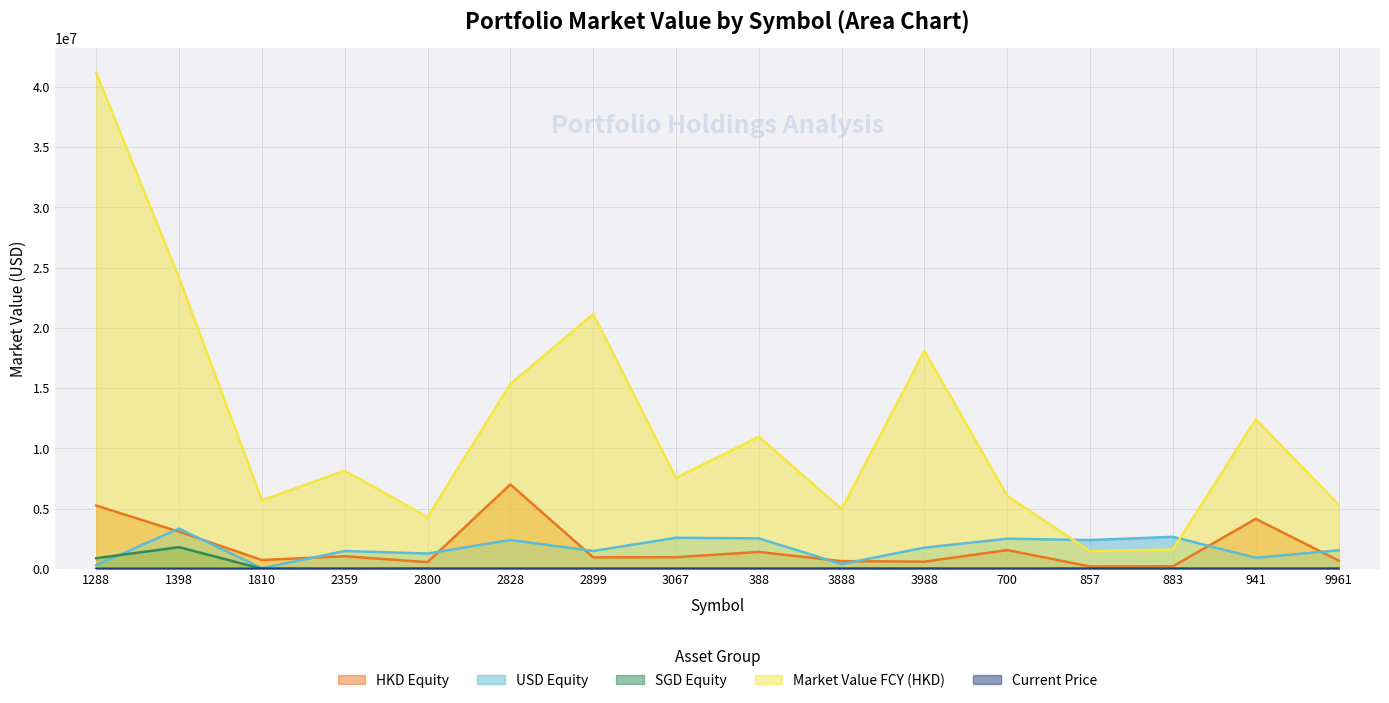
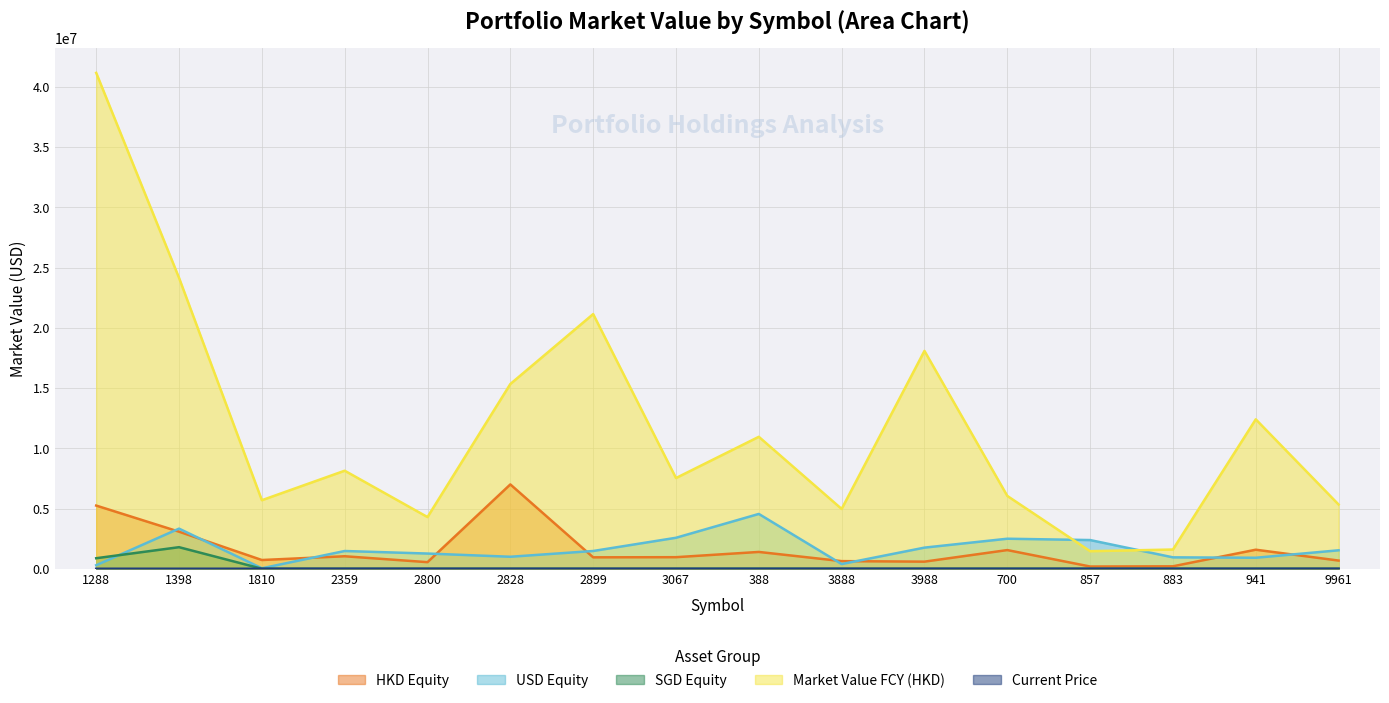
USD Equity, 2828: 2400000 -> 1000000
USD Equity, 388: 2500000 -> 4600000
USD Equity, 883: 2700000 -> 900000
HKD Equity, 941: 4100000 -> 1600000
